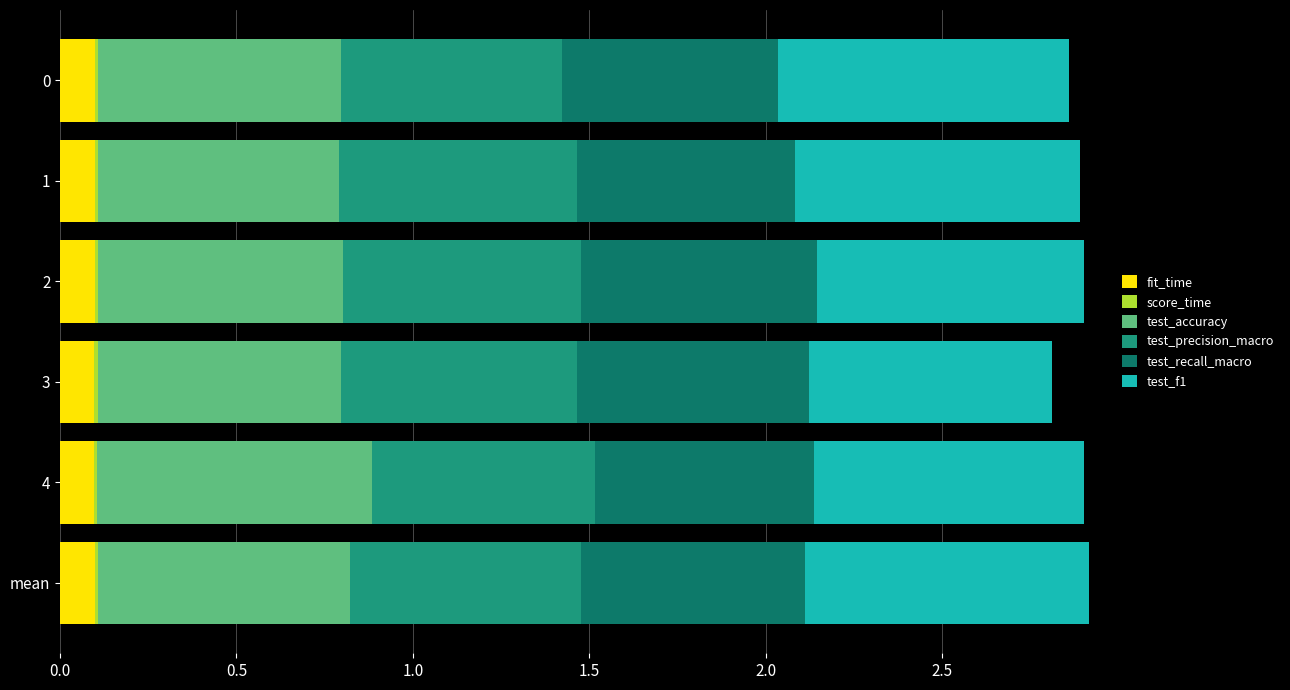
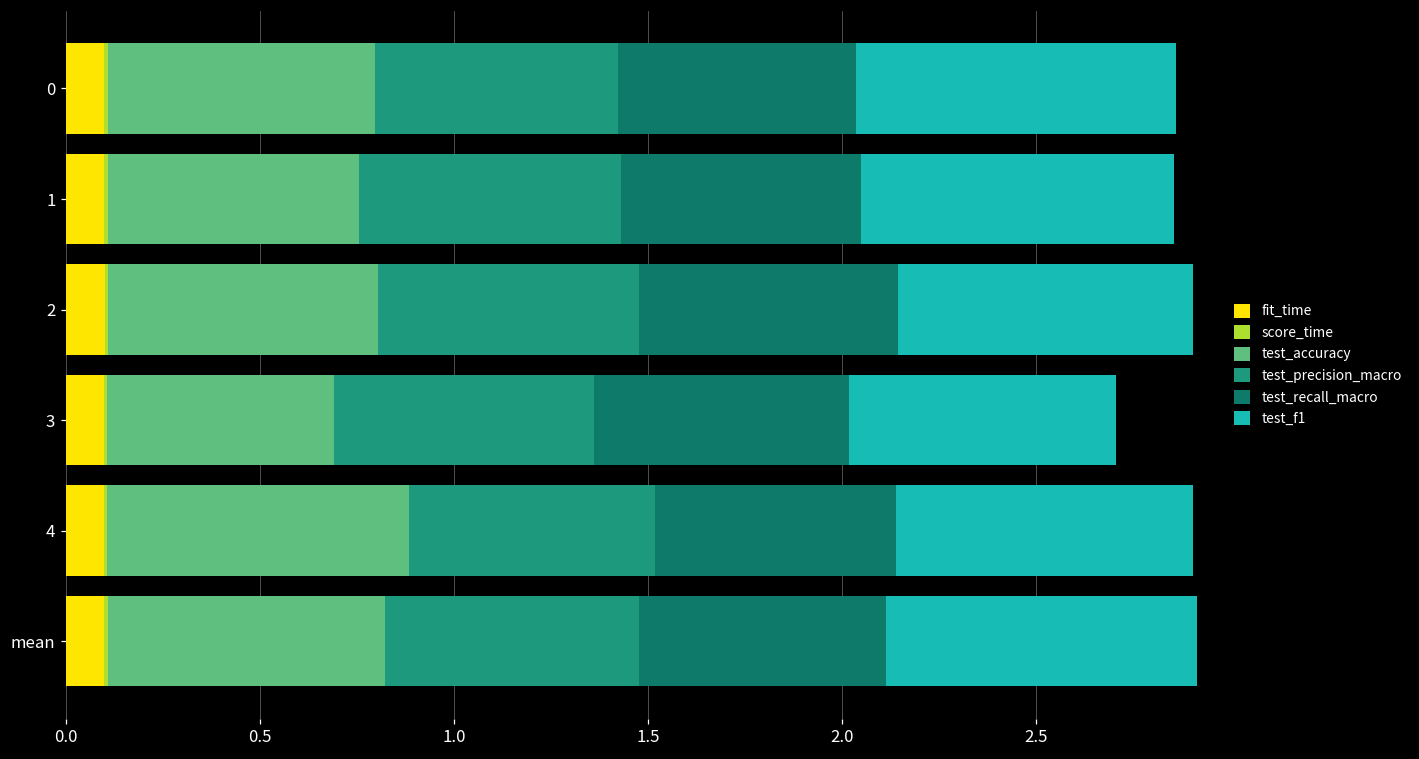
test_accuracy, 1: 0.68 -> 0.65
test_accuracy, 3: 0.69 -> 0.58
